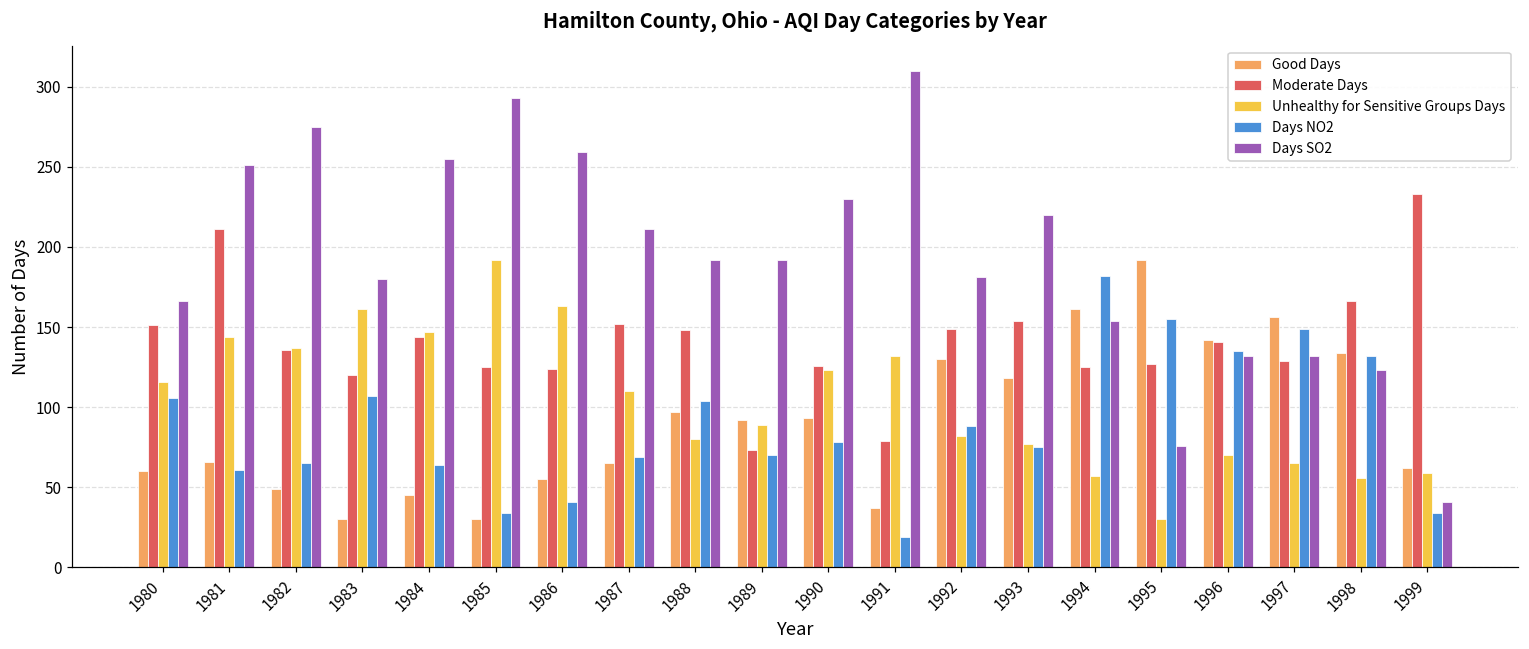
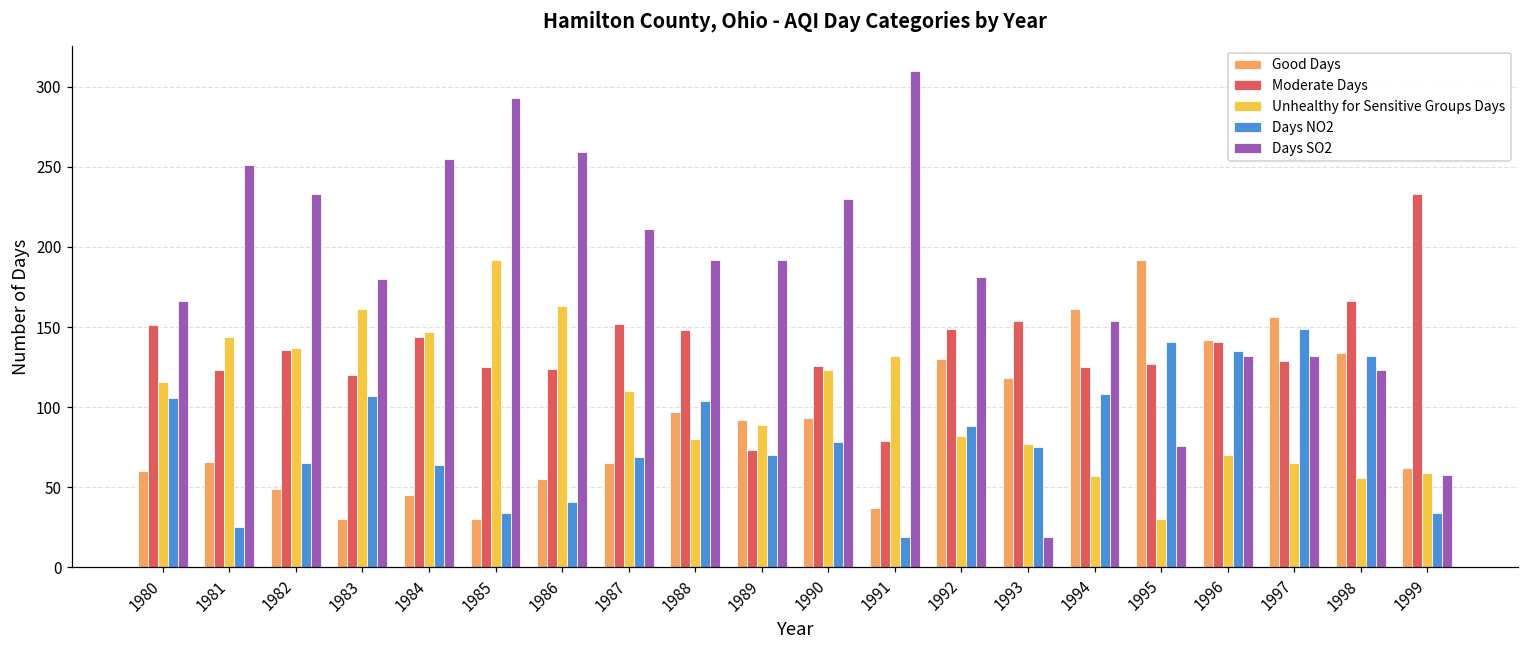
Moderate Days, 1981: 211 -> 123
Days NO2, 1981: 61 -> 25
Days SO2, 1982: 275 -> 233
Days SO2, 1993: 220 -> 19
Days NO2, 1994: 182 -> 108
Days NO2, 1995: 155 -> 141
Days SO2, 1999: 41 -> 58
